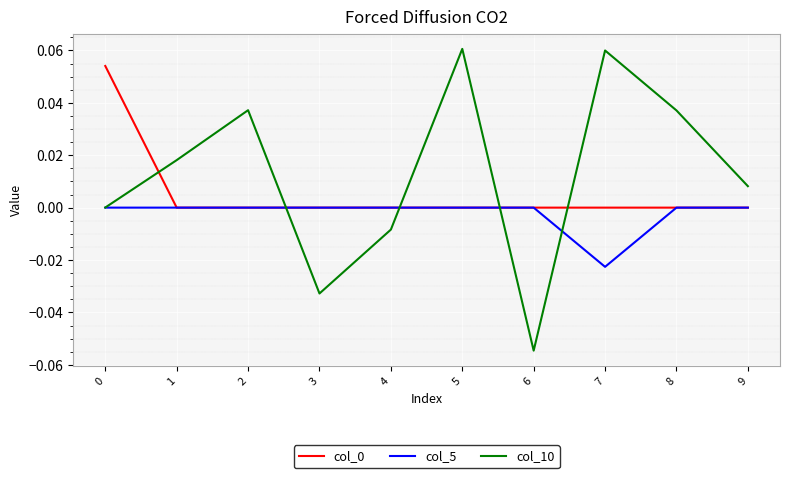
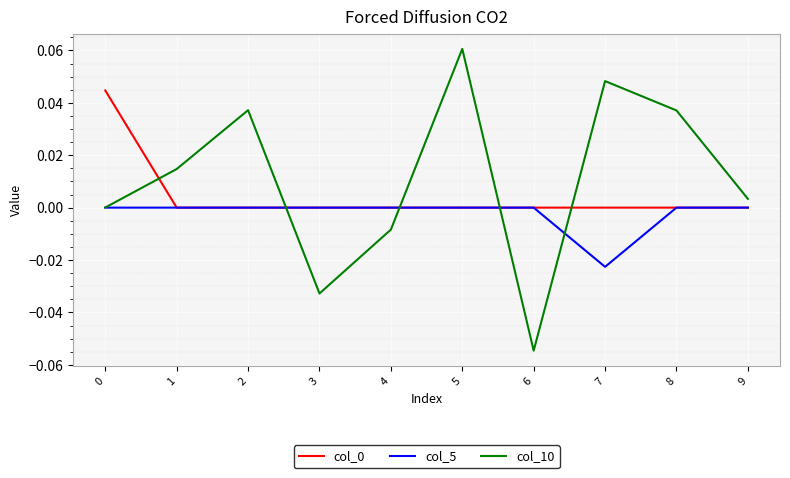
col_0, 0: 0.054 -> 0.045
col_10, 1: 0.018 -> 0.015
col_10, 7: 0.060 -> 0.048
col_10, 9: 0.008 -> 0.003
